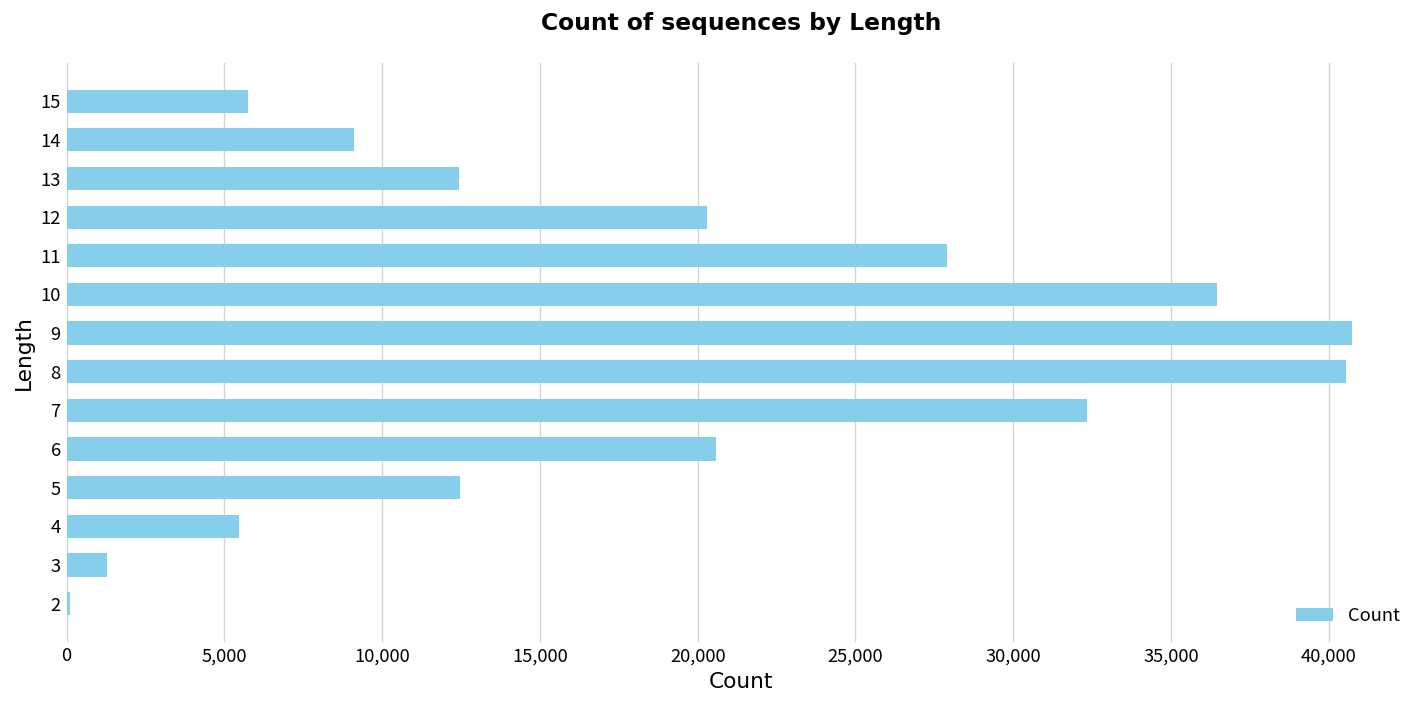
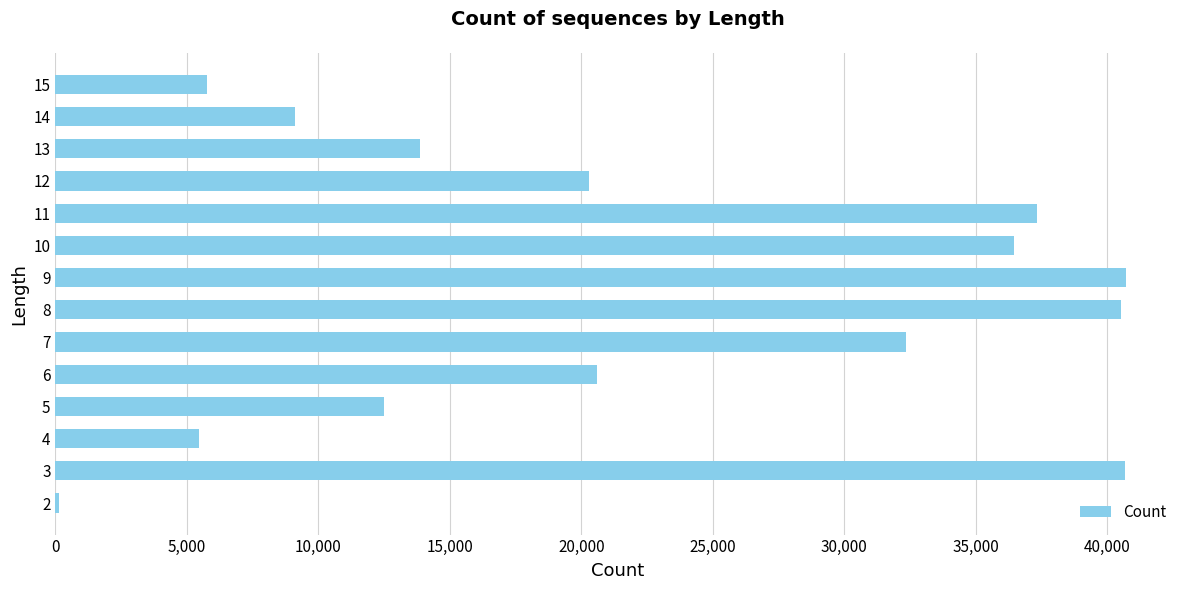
13: 12,400 -> 13,900
11: 27,900 -> 37,300
3: 1,300 -> 40,700
